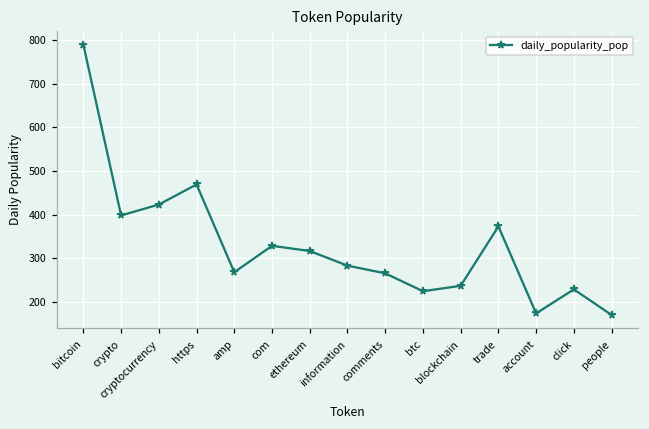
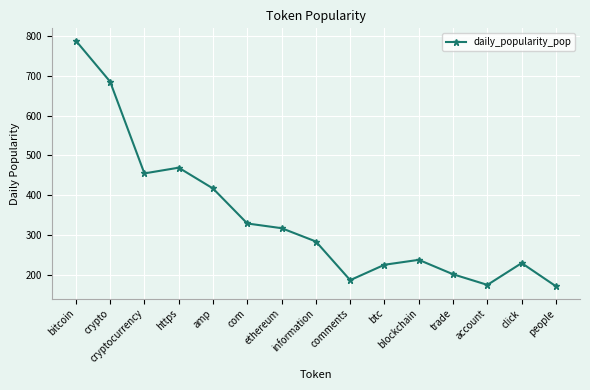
crypto: 400 -> 690
cryptocurrency: 420 -> 450
amp: 270 -> 420
comments: 270 -> 190
trade: 370 -> 200
